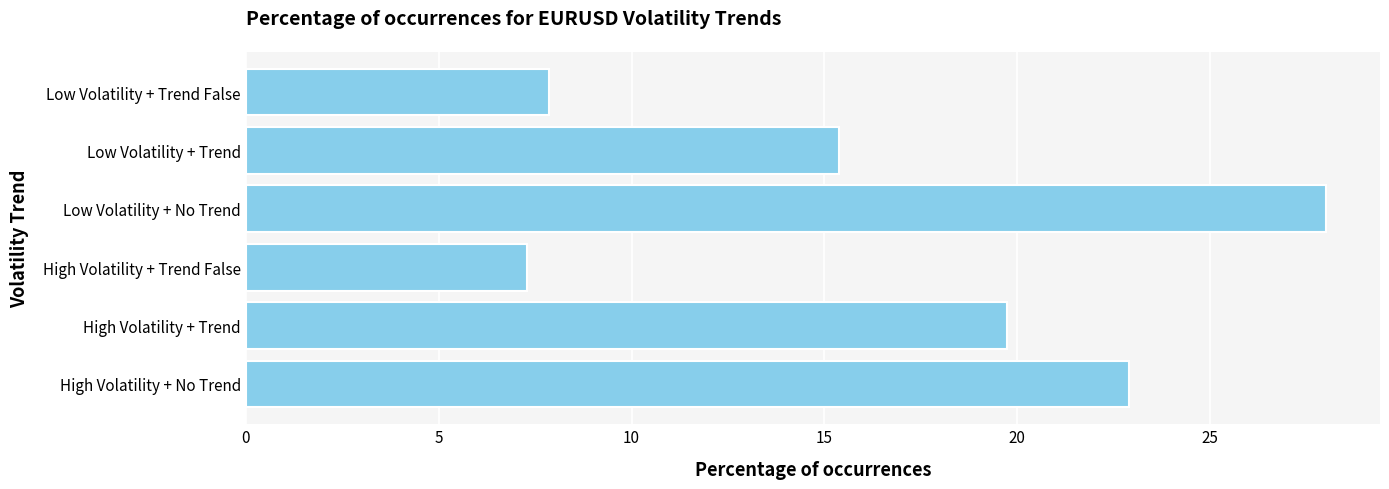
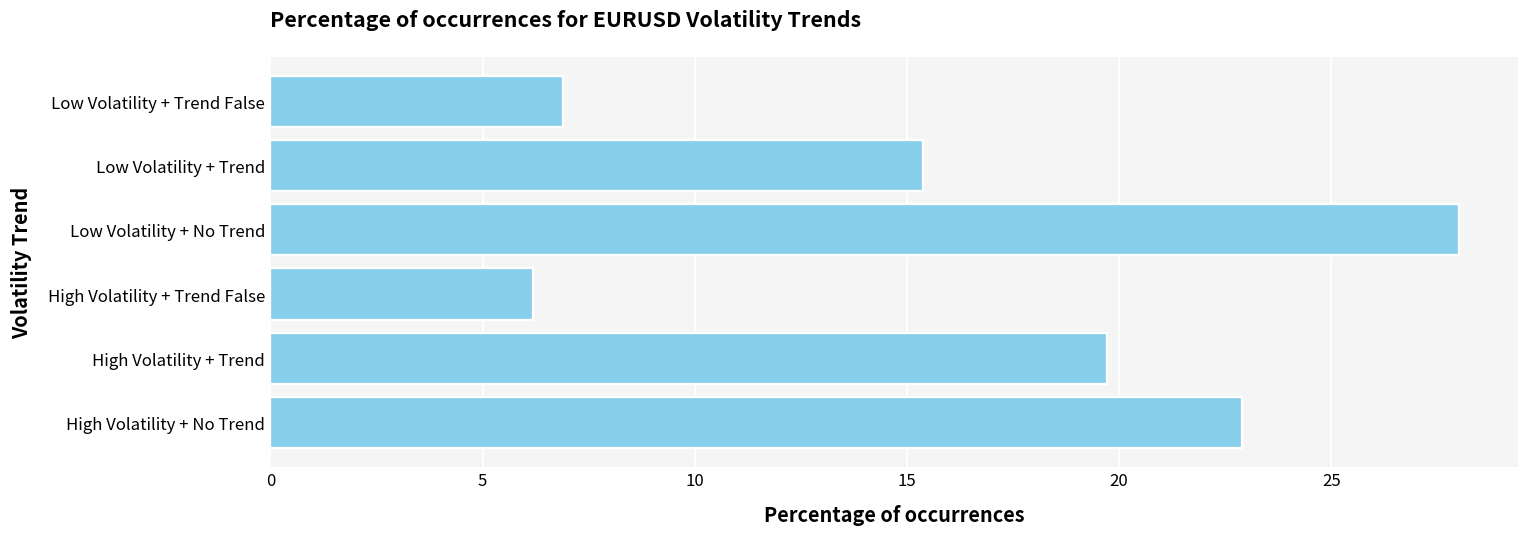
Low Volatility + Trend False: 7.9 -> 6.9
High Volatility + Trend False: 7.3 -> 6.2
